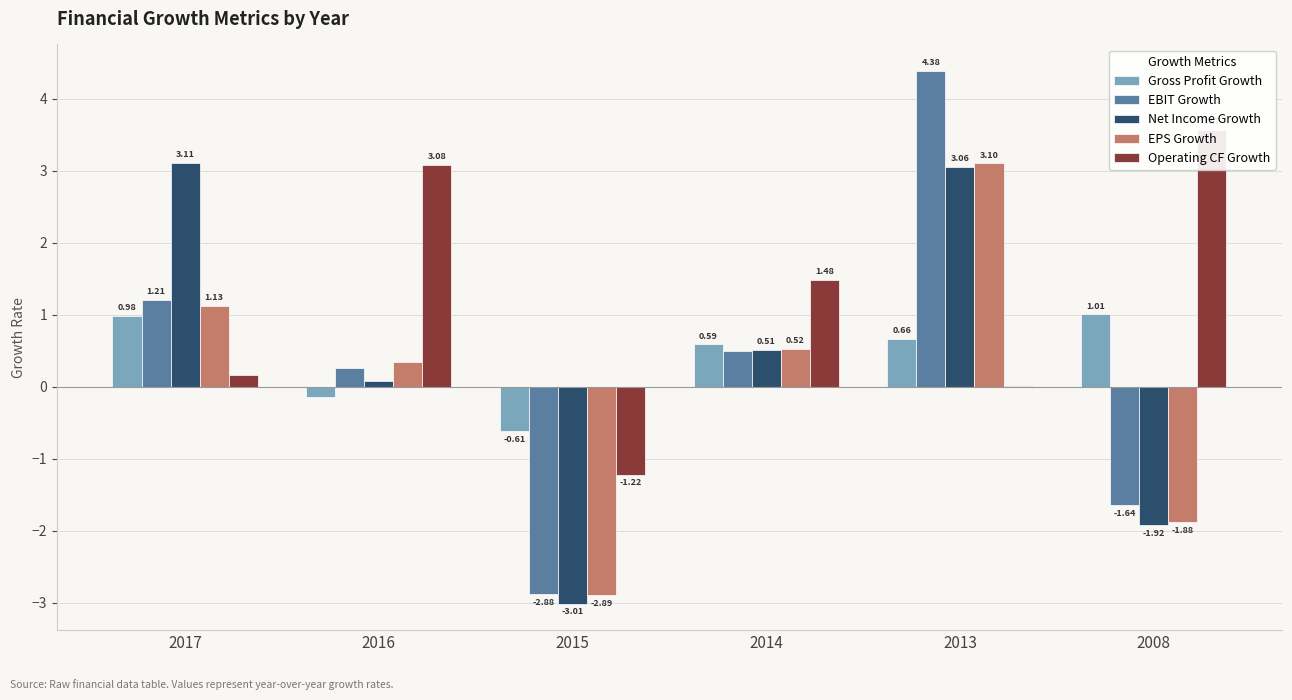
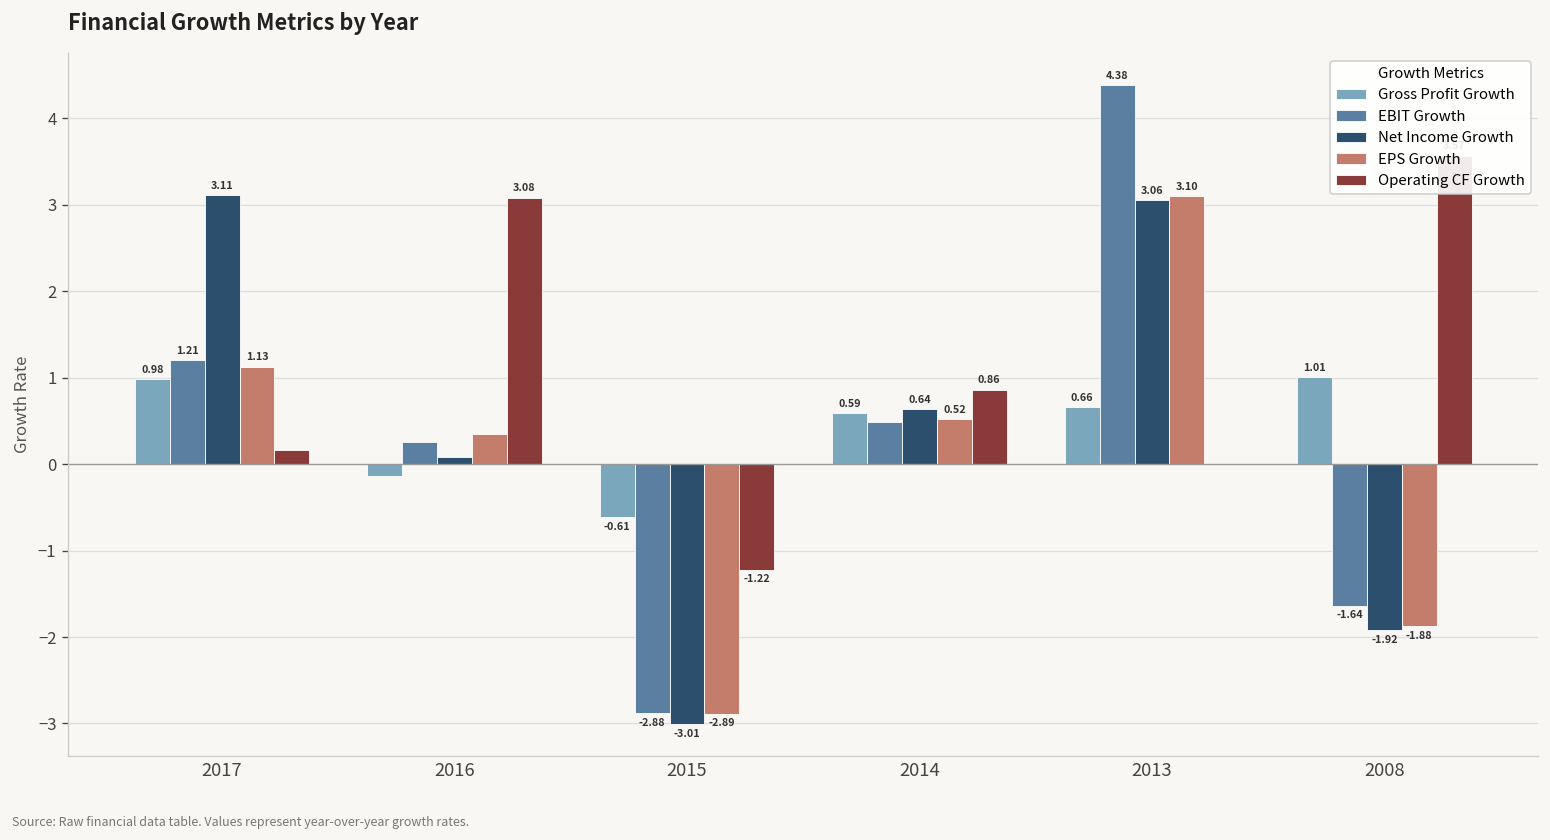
Net Income Growth, 2014: 0.51 -> 0.64
Operating CF Growth, 2014: 1.48 -> 0.86
